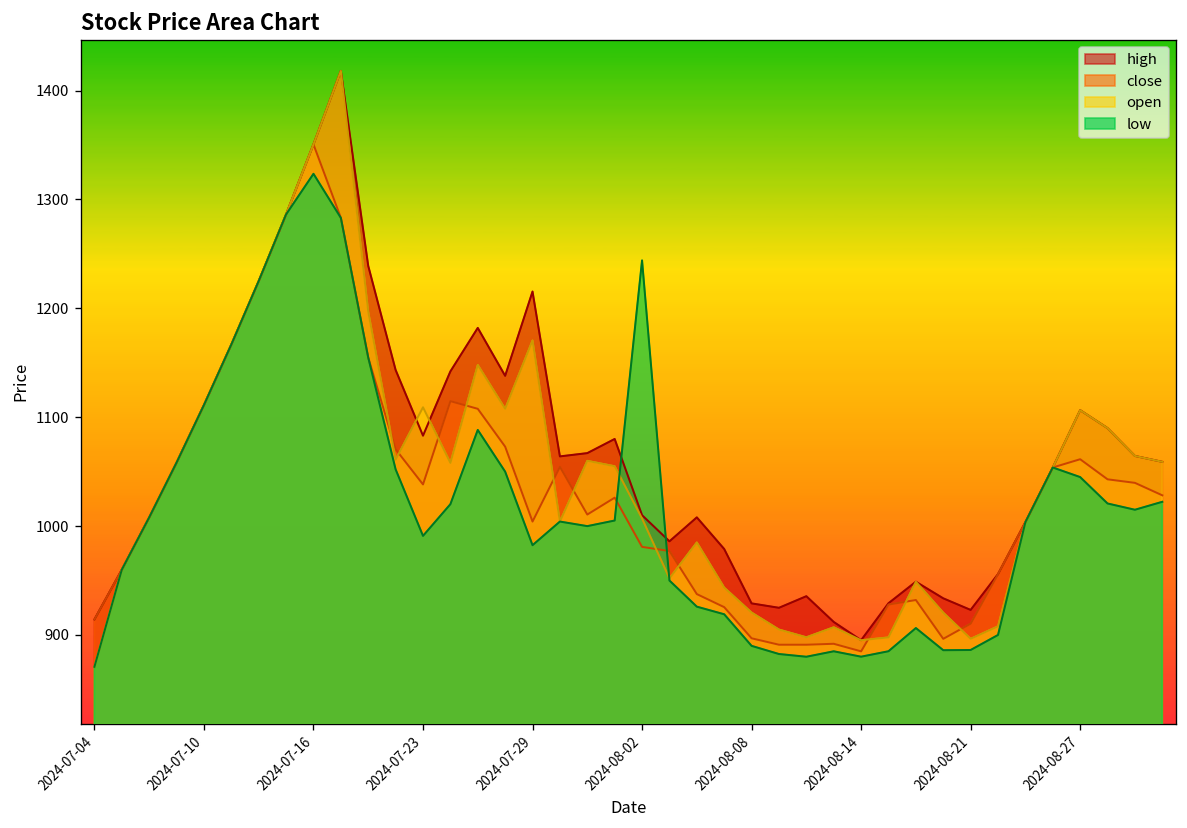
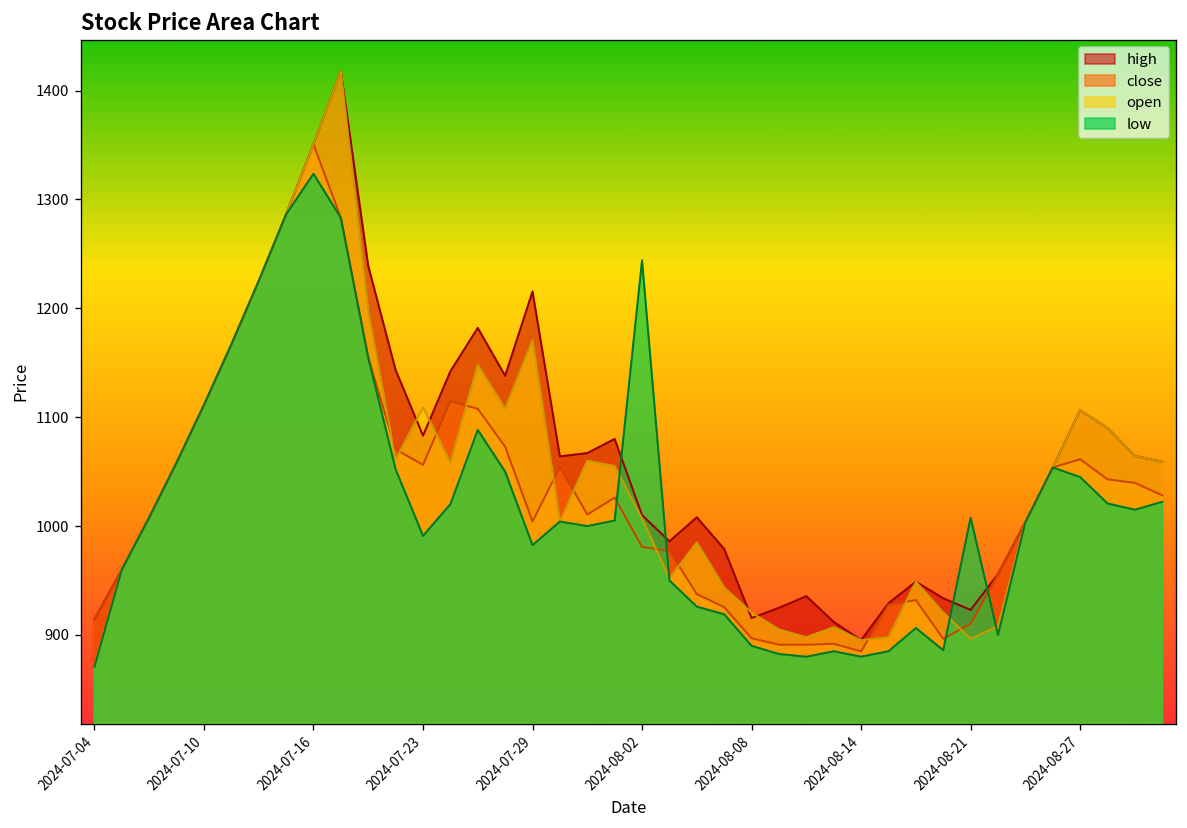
close, 2024-07-23: 1040 -> 1060
high, 2024-08-08: 930 -> 920
low, 2024-08-21: 890 -> 1010
